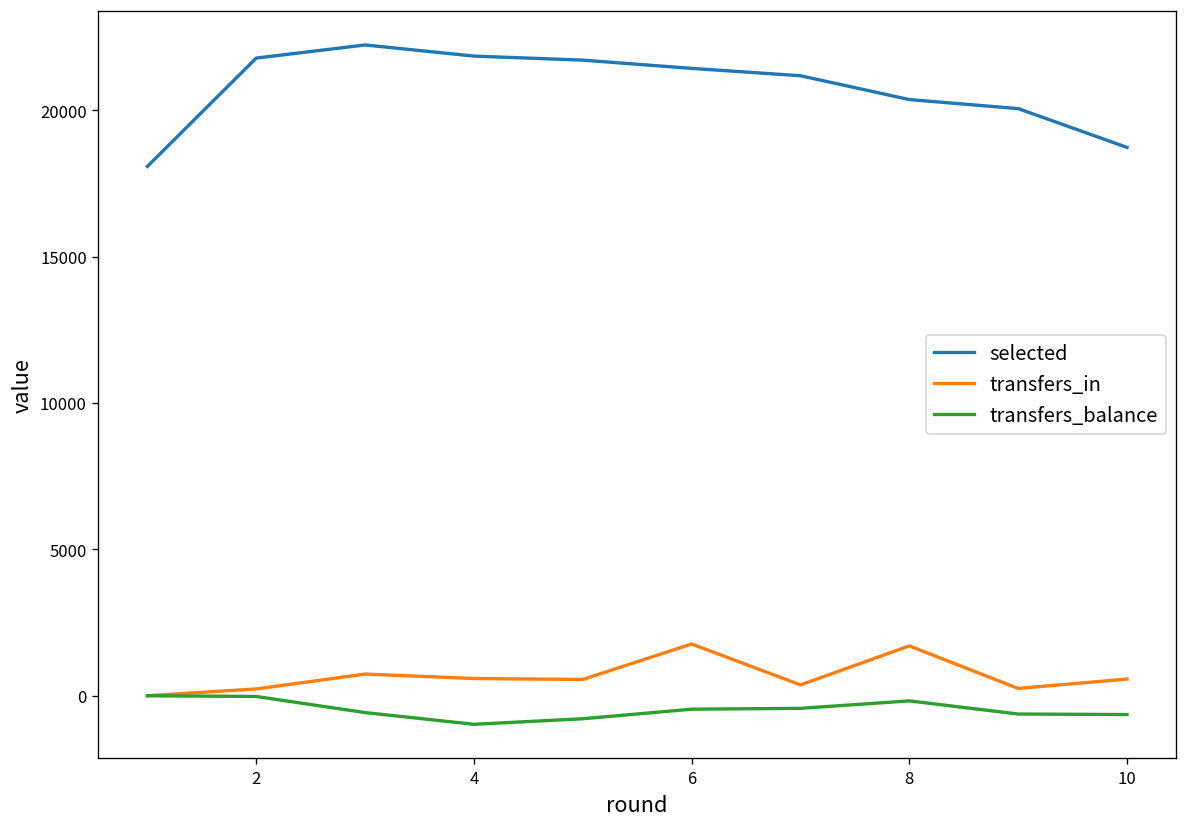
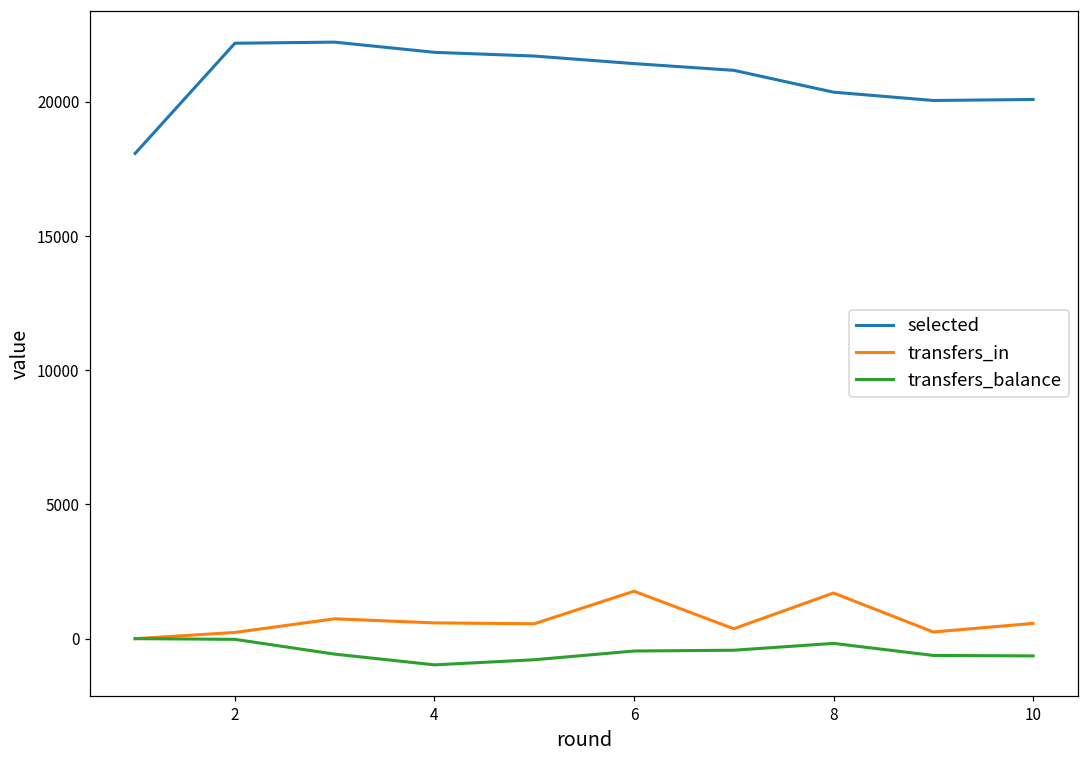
selected, 2: 21800 -> 22200
selected, 10: 18700 -> 20100
